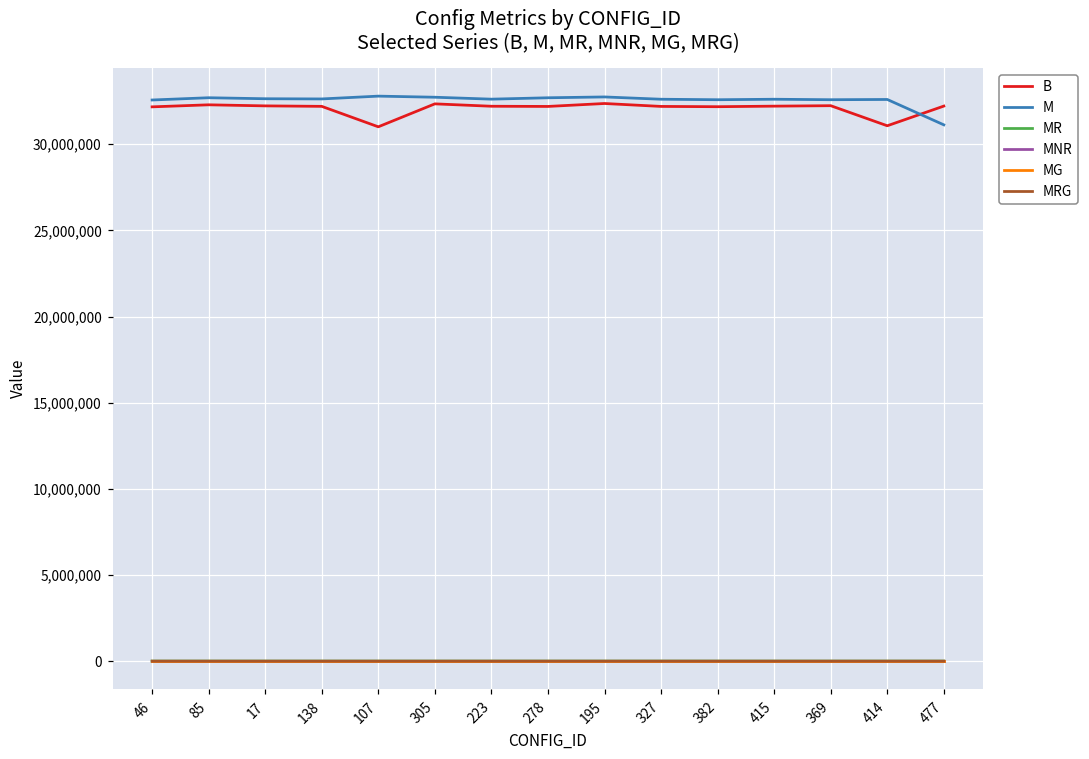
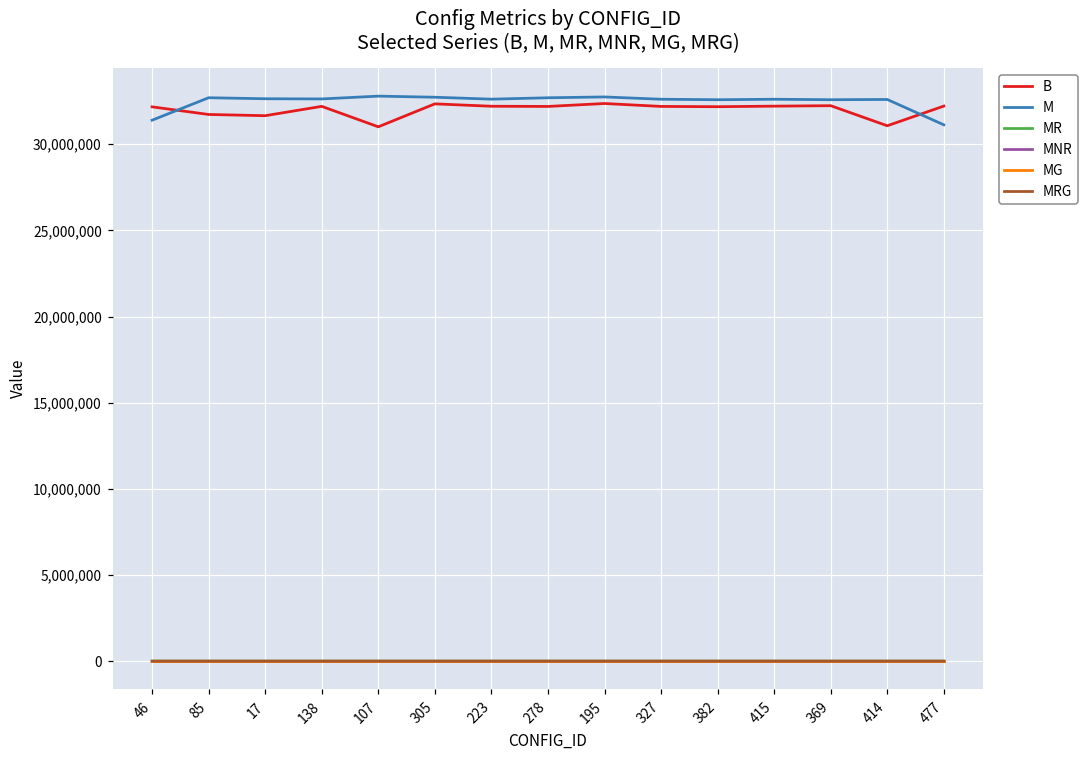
M, 46: 32,600,000 -> 31,400,000
B, 85: 32,300,000 -> 31,700,000
B, 17: 32,200,000 -> 31,700,000
